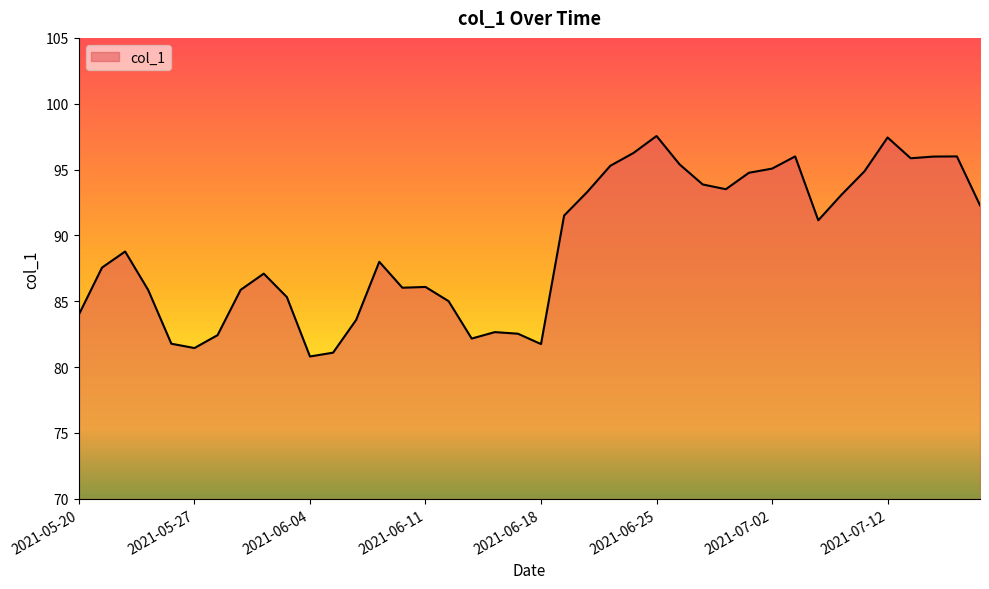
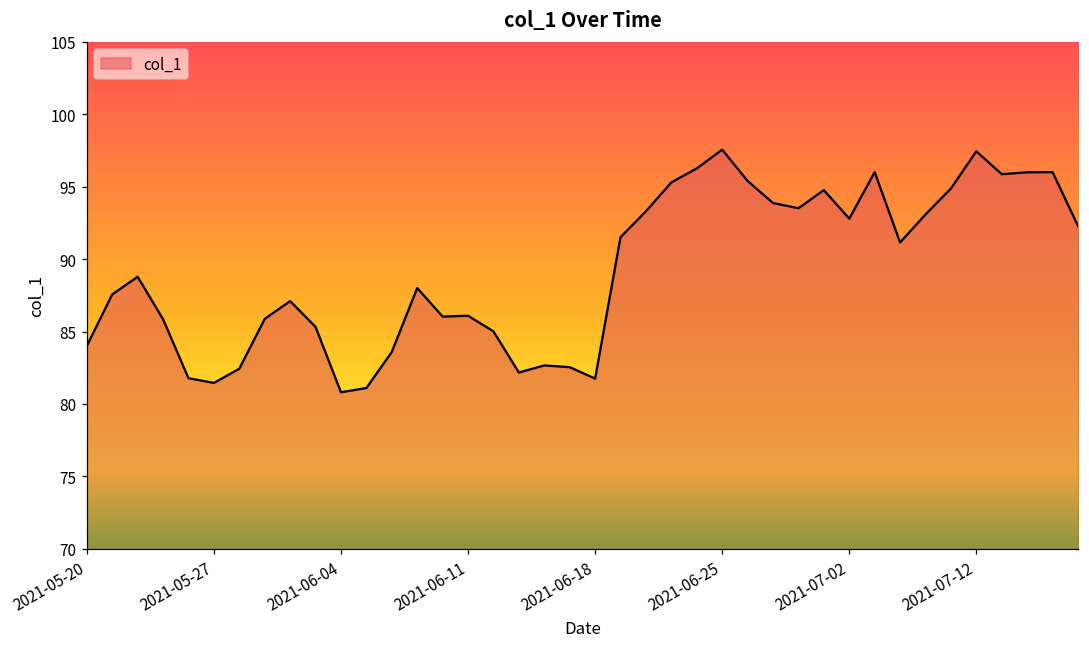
2021-07-02: 95.1 -> 92.8
